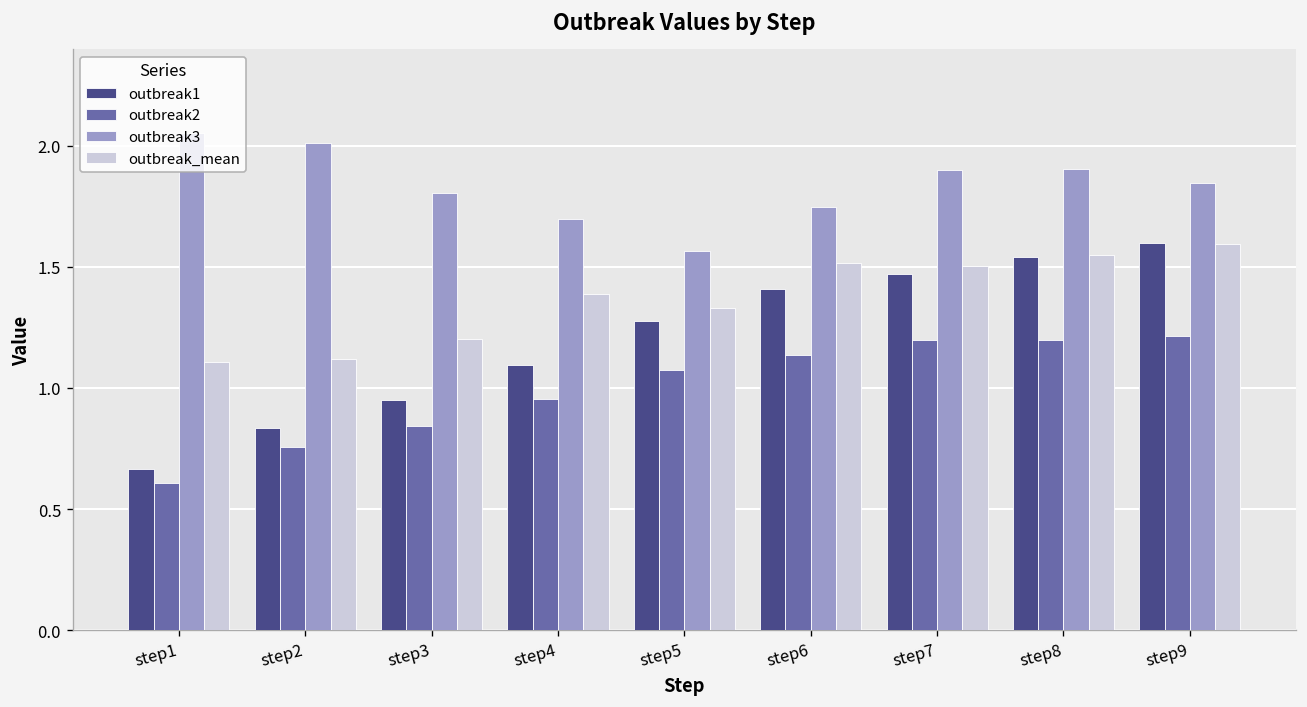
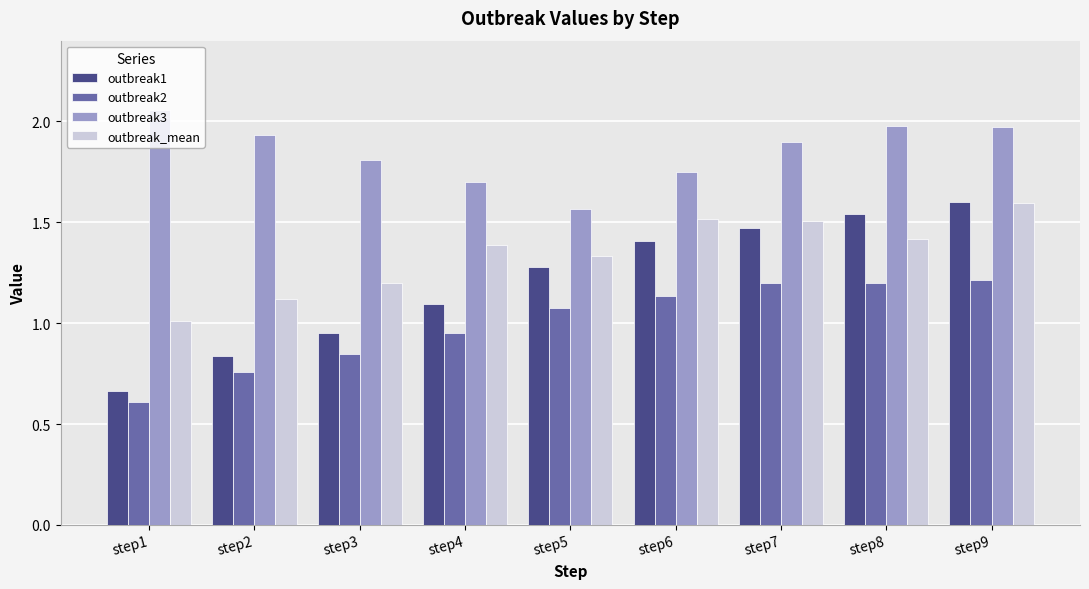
outbreak_mean, step1: 1.11 -> 1.01
outbreak3, step2: 2.01 -> 1.93
outbreak3, step8: 1.90 -> 1.98
outbreak_mean, step8: 1.55 -> 1.42
outbreak3, step9: 1.85 -> 1.97
